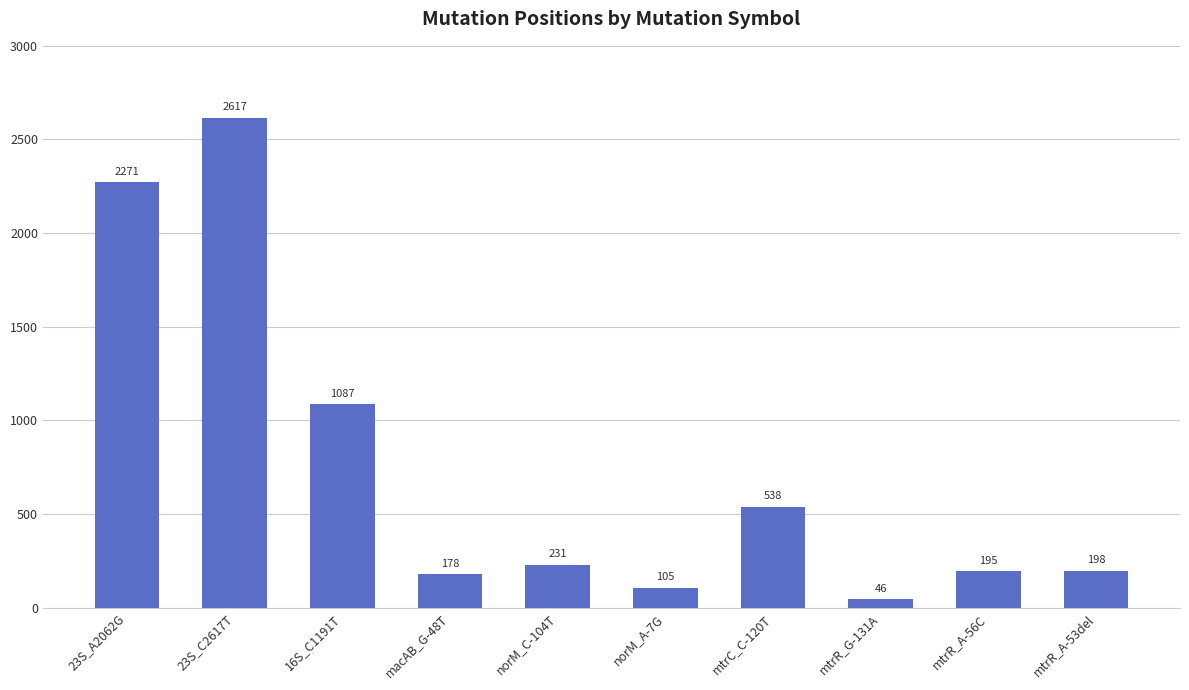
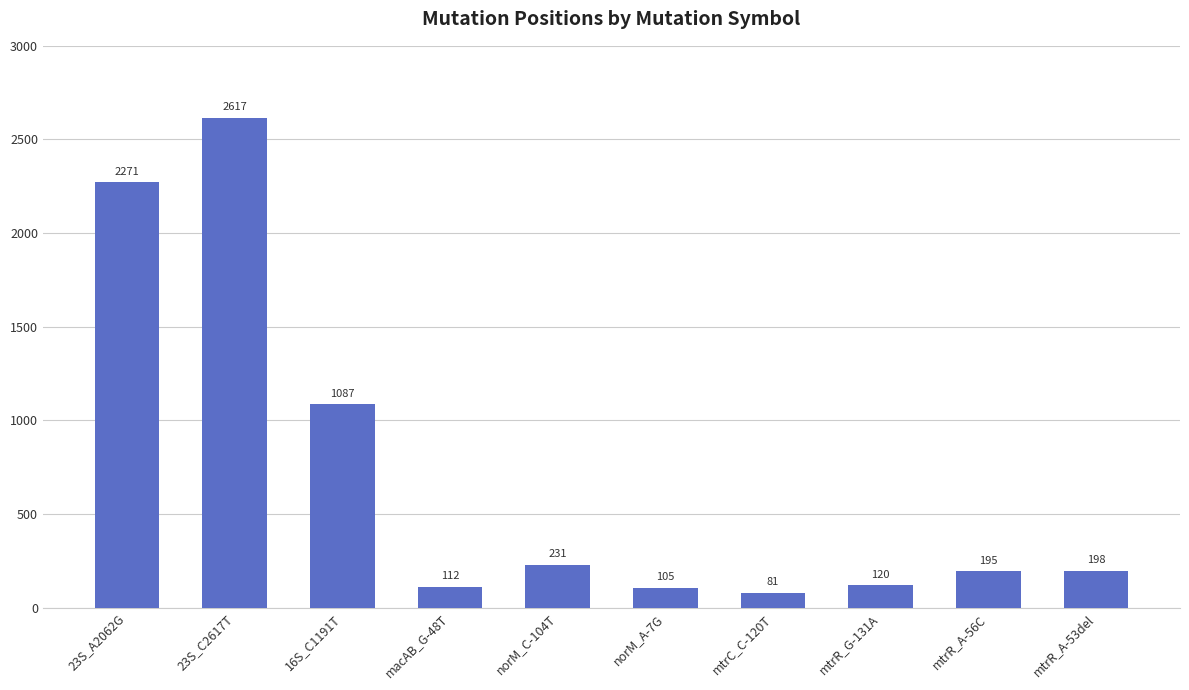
macAB_G-48T: 178 -> 112
mtrC_C-120T: 538 -> 81
mtrR_G-131A: 46 -> 120
